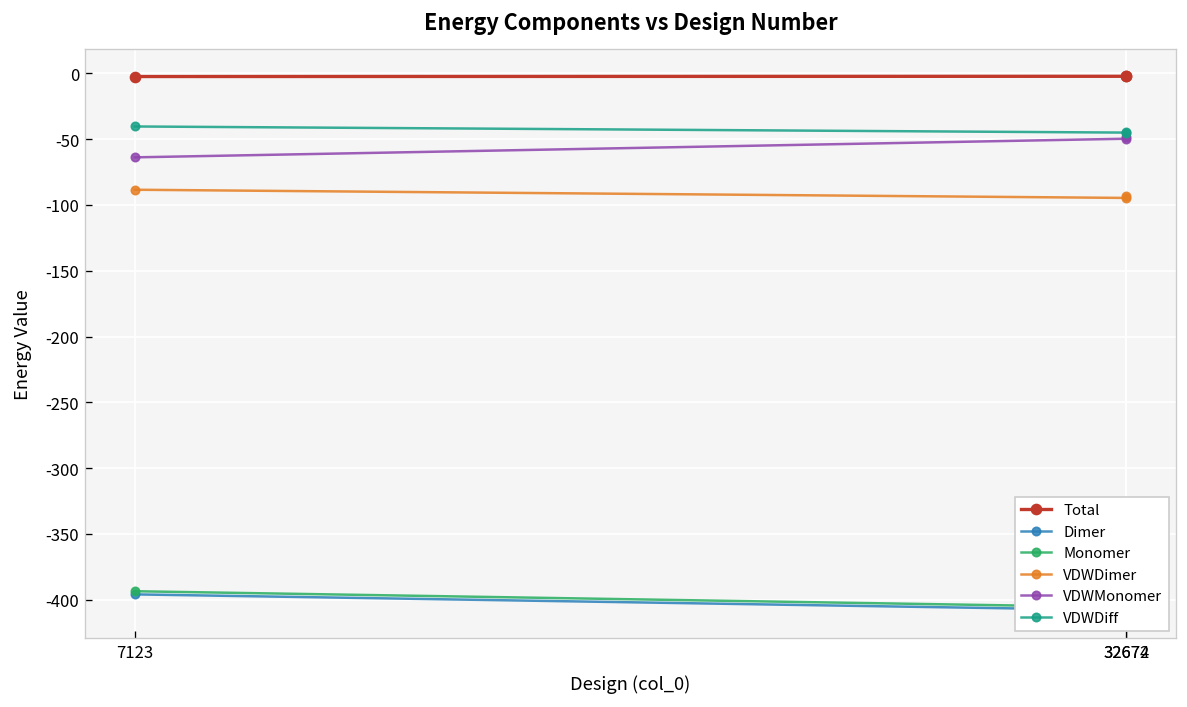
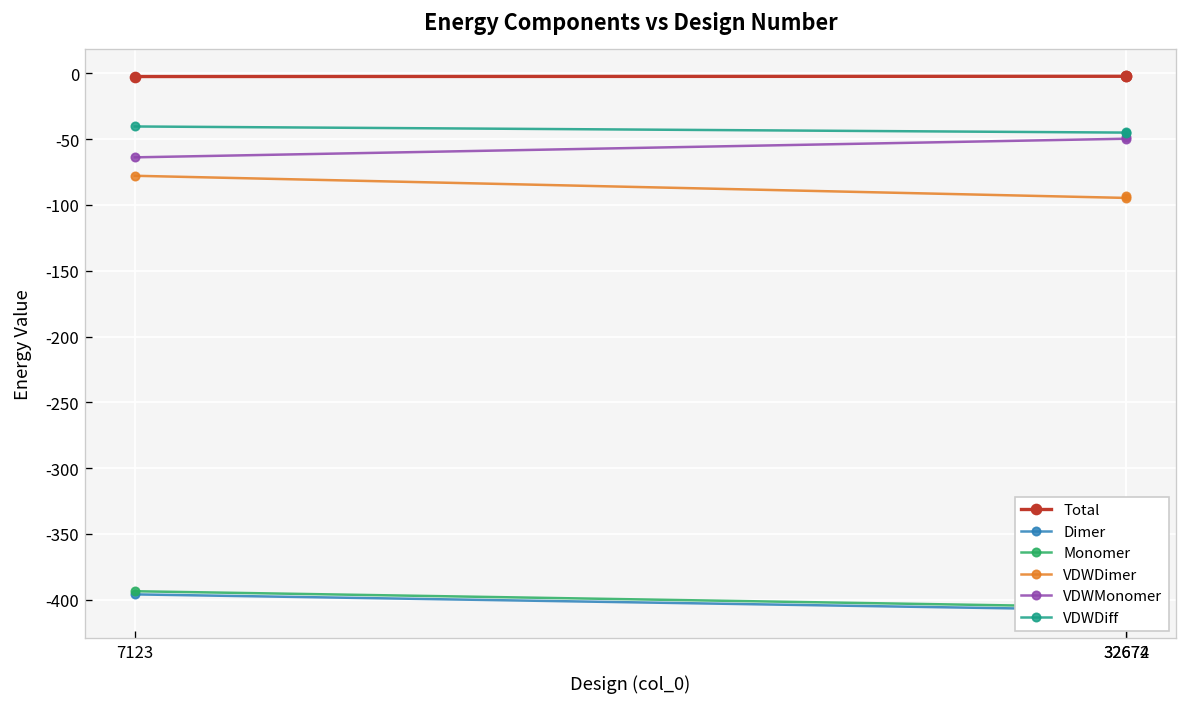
VDWDimer, 7123: -88 -> -78
